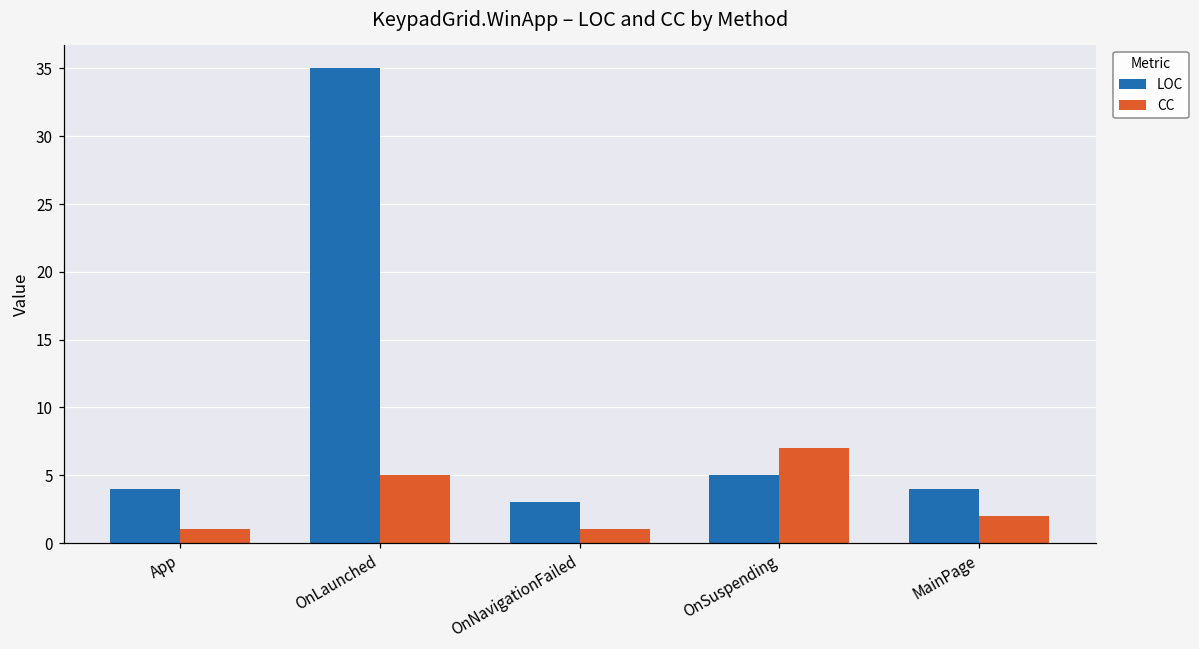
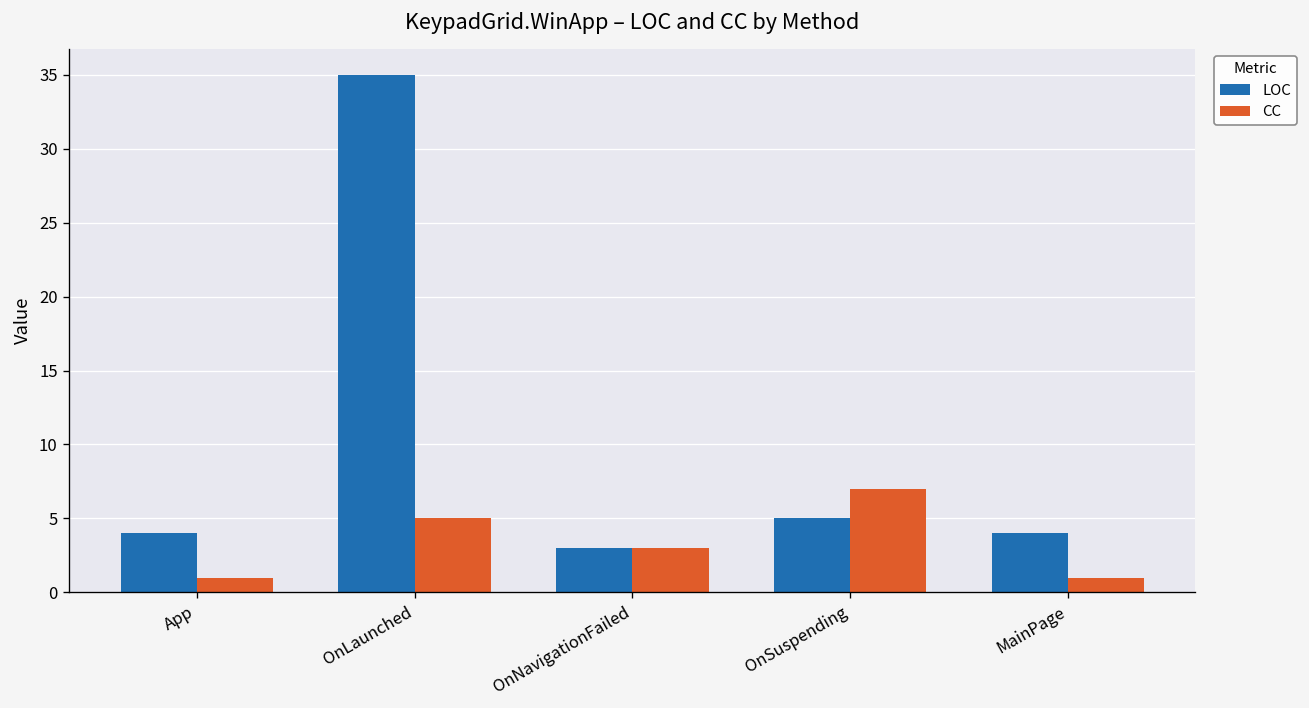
CC, OnNavigationFailed: 1 -> 3
CC, MainPage: 2 -> 1
